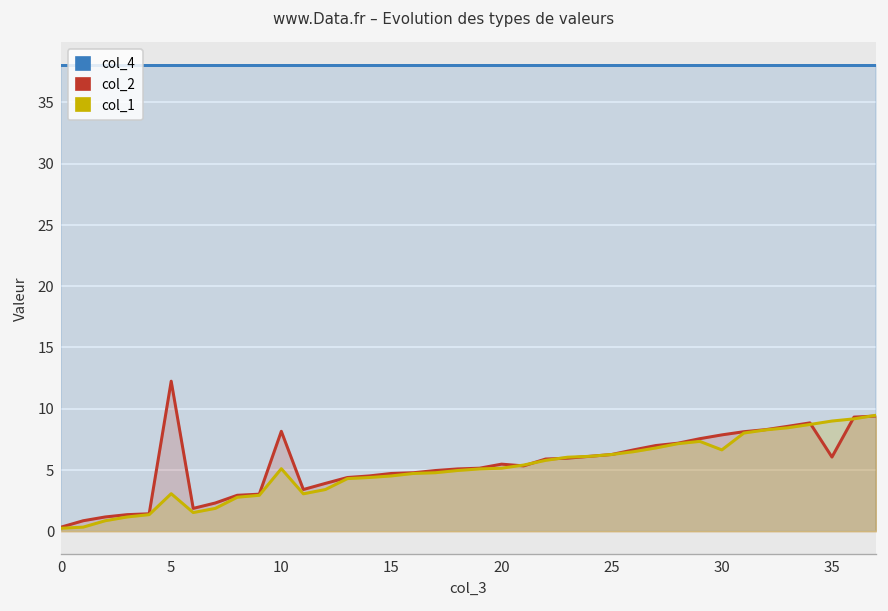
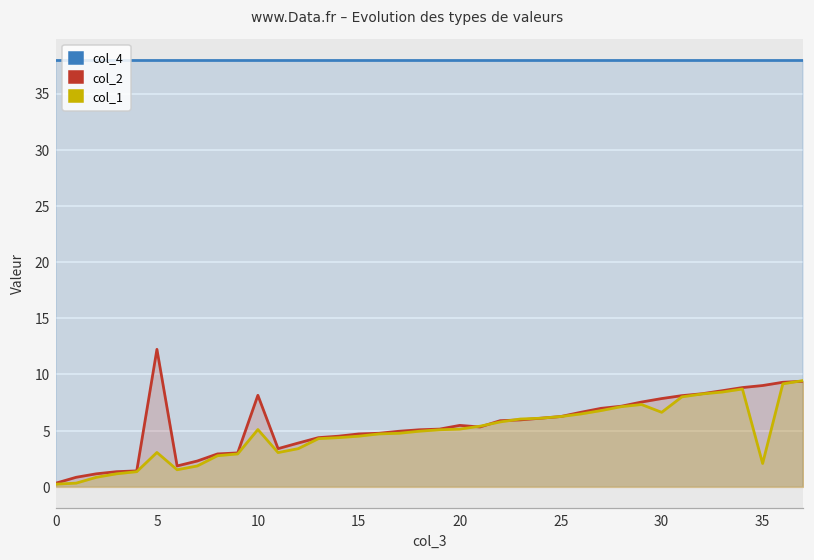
col_2, 35: 6.0 -> 9.0
col_1, 35: 9.0 -> 2.1
